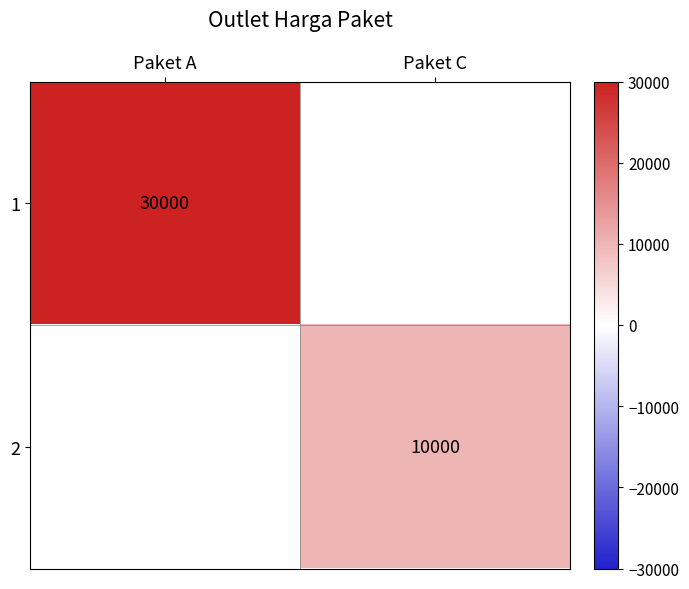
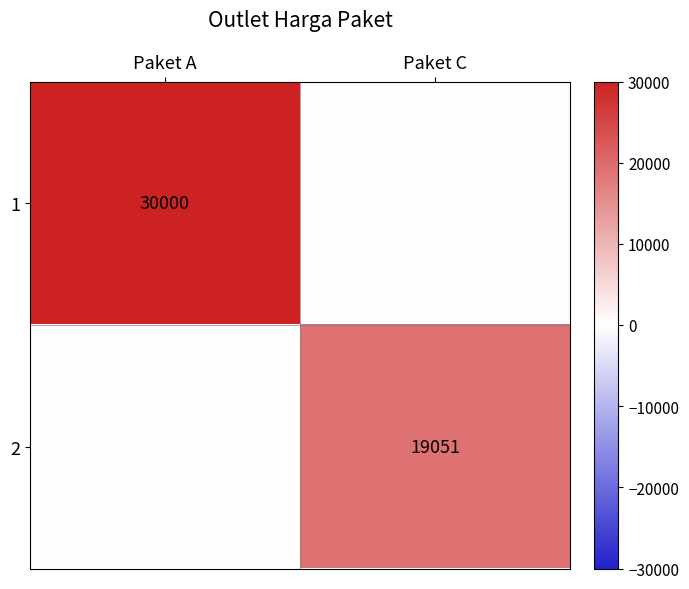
2, Paket C: 10000 -> 19051
